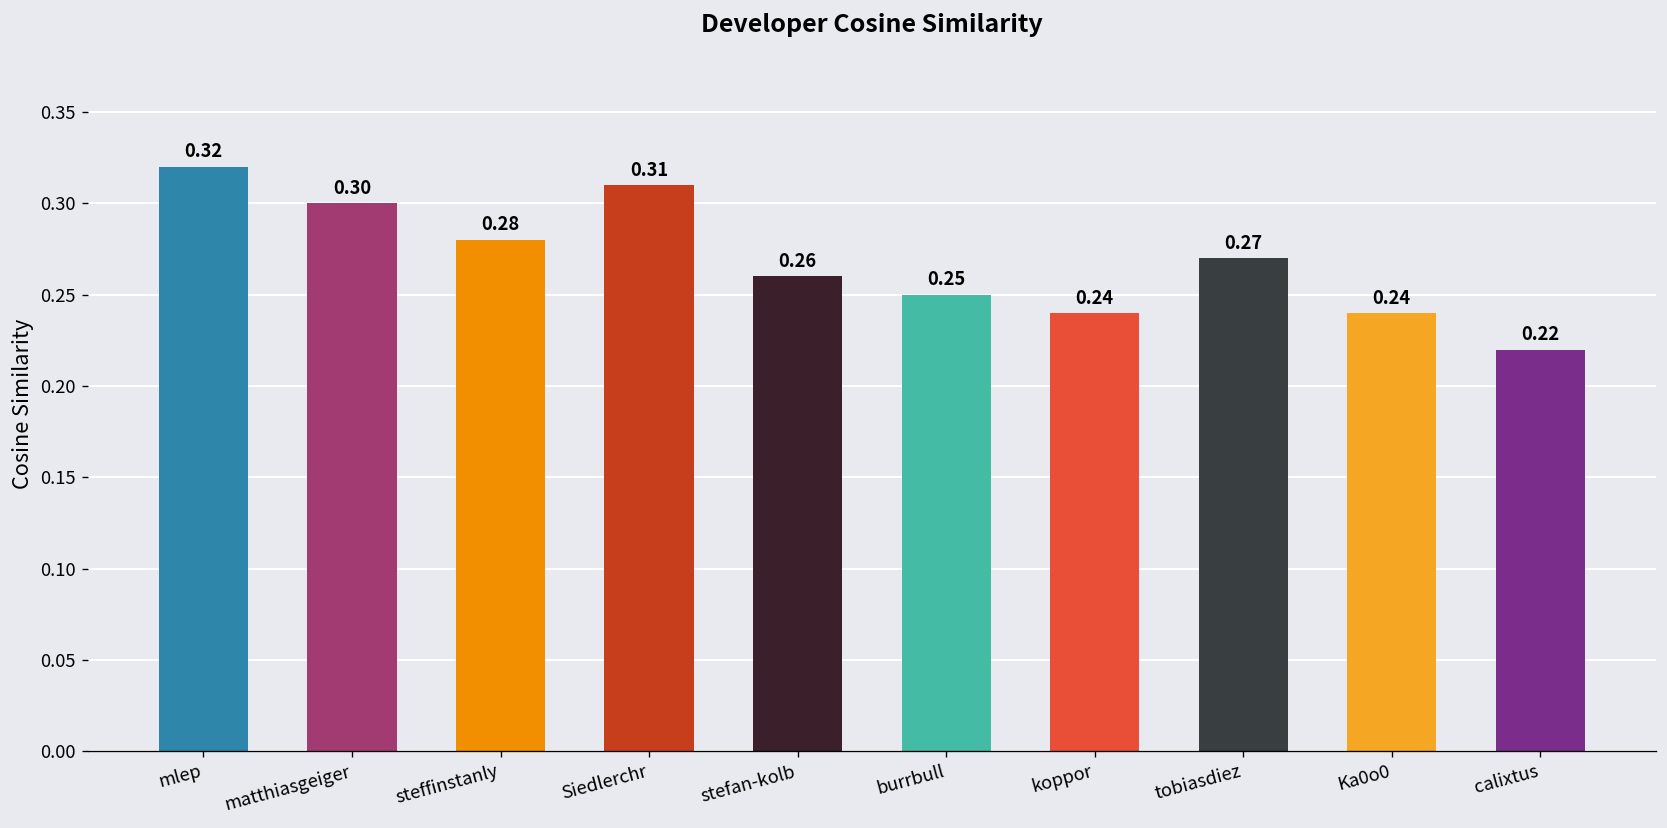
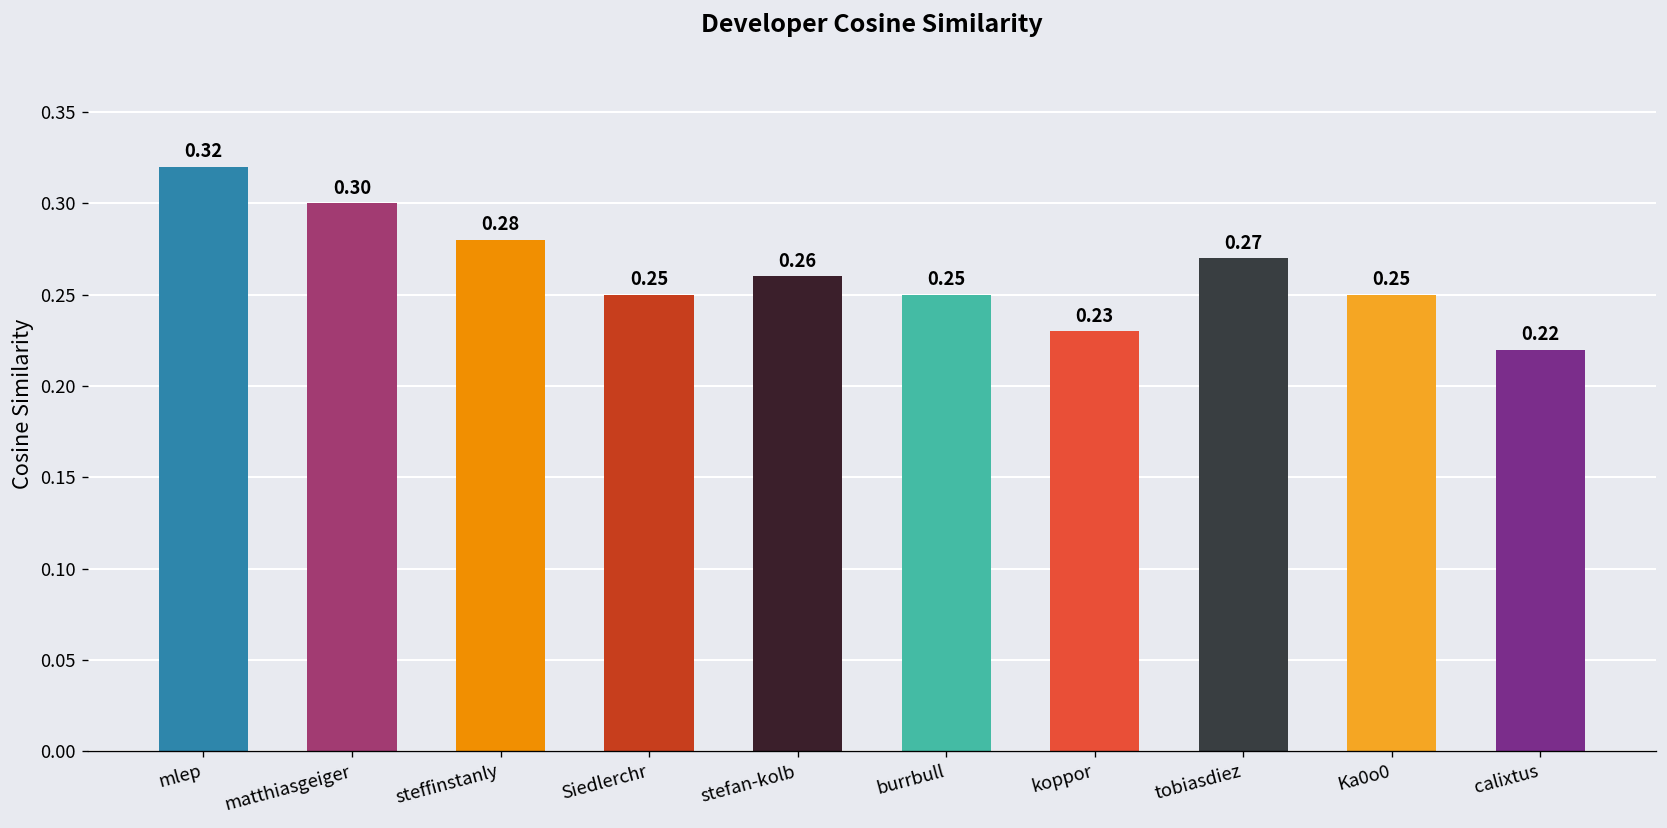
Siedlerchr: 0.31 -> 0.25
koppor: 0.24 -> 0.23
Ka0o0: 0.24 -> 0.25
